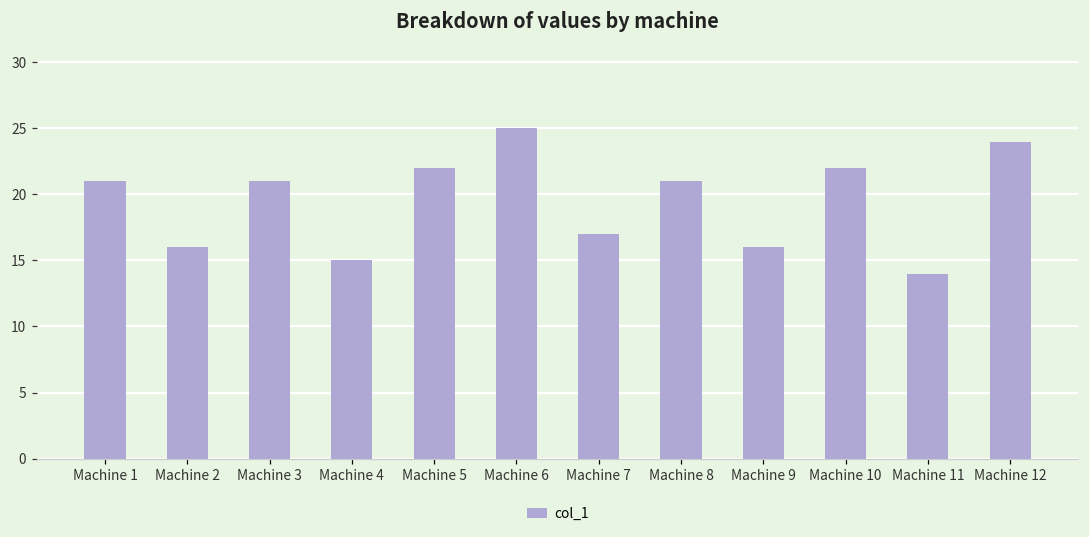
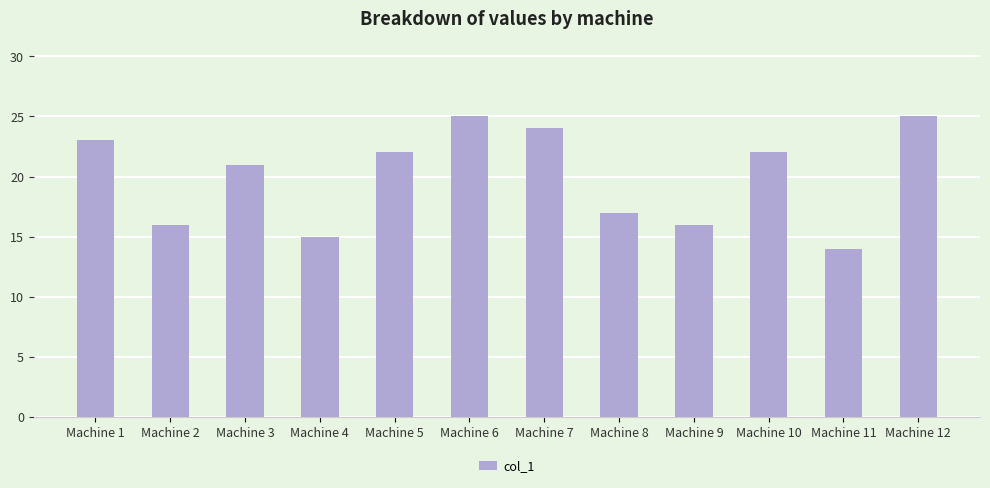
Machine 1: 21 -> 23
Machine 7: 17 -> 24
Machine 8: 21 -> 17
Machine 12: 24 -> 25
